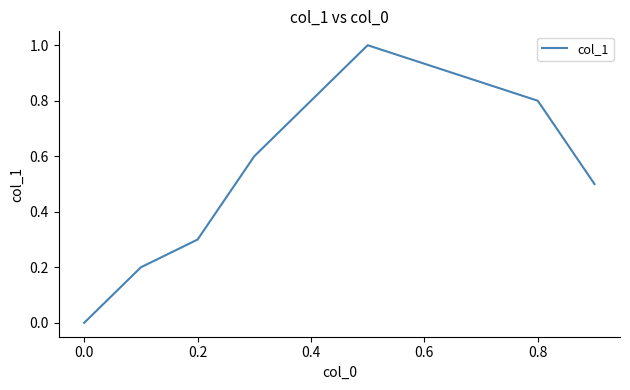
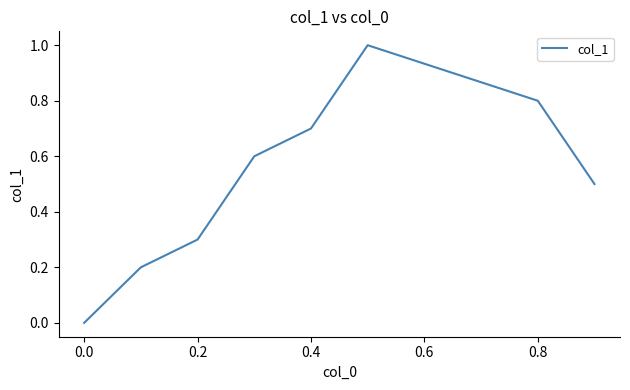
0.4: 0.8 -> 0.7
